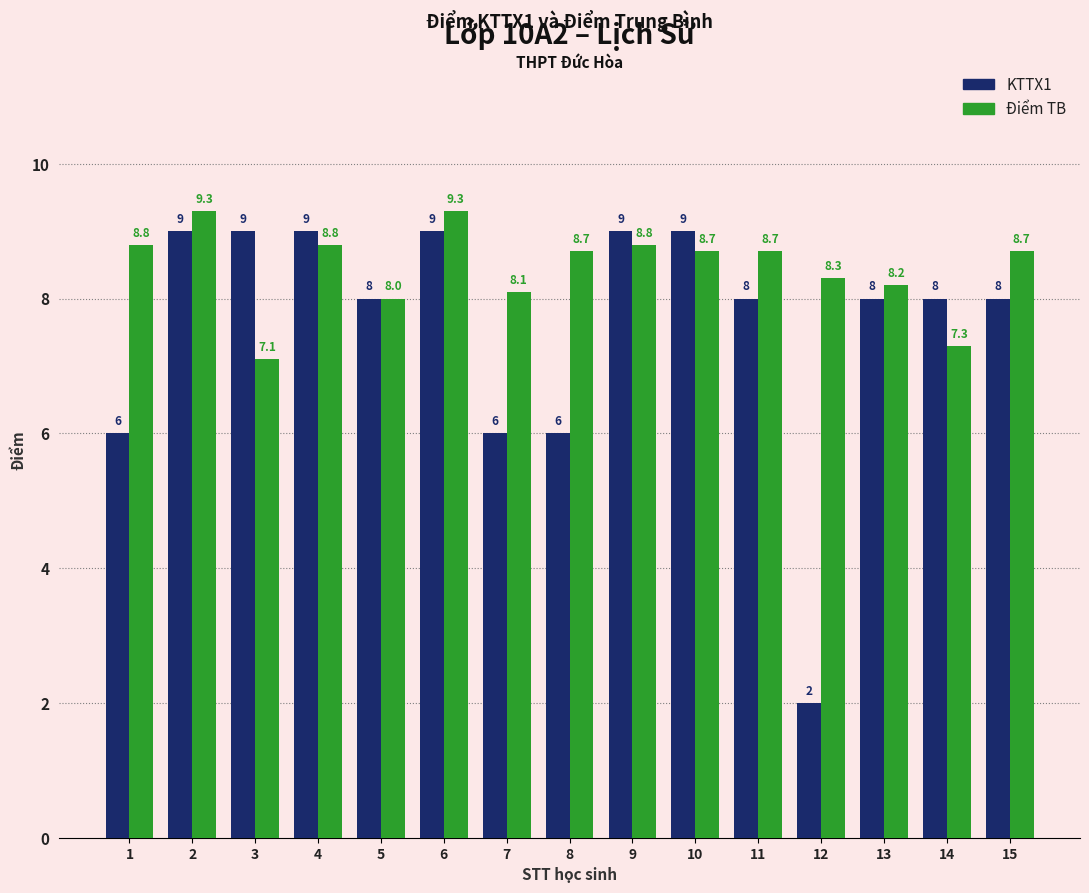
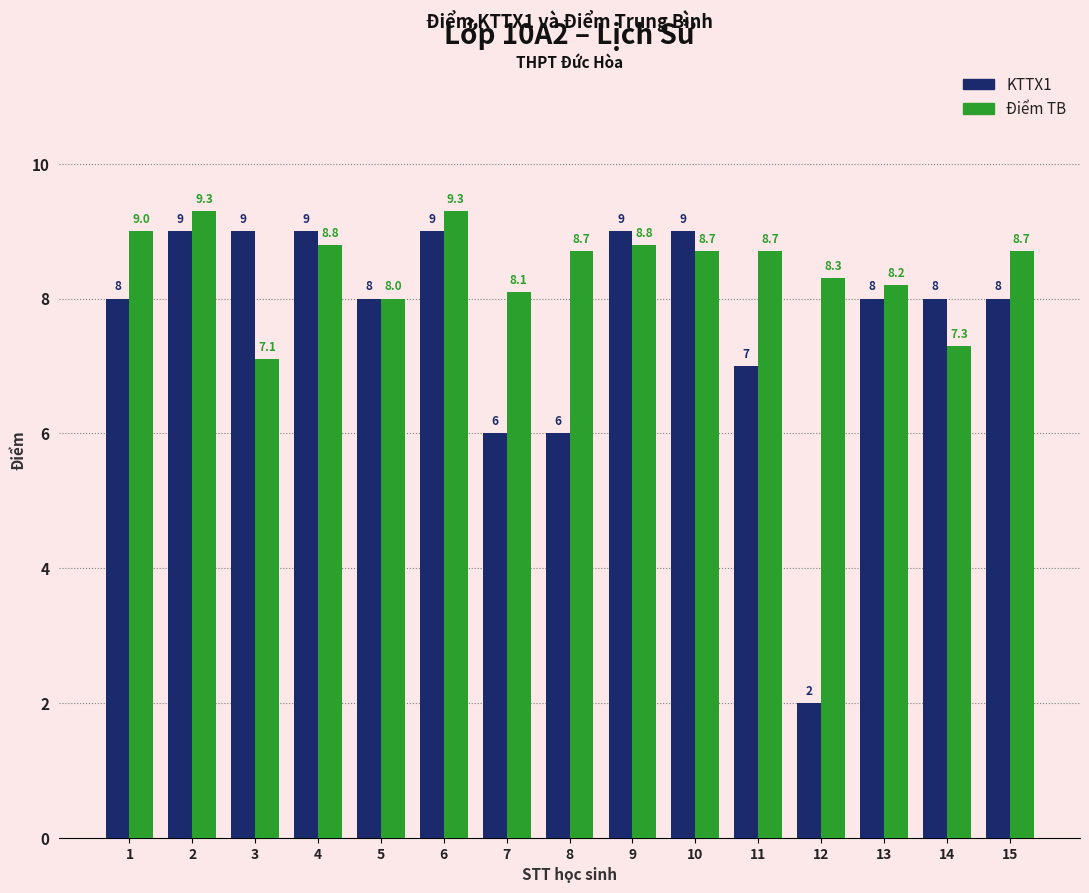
KTTX1, 1: 6 -> 8
Điểm TB, 1: 8.8 -> 9.0
KTTX1, 11: 8 -> 7
